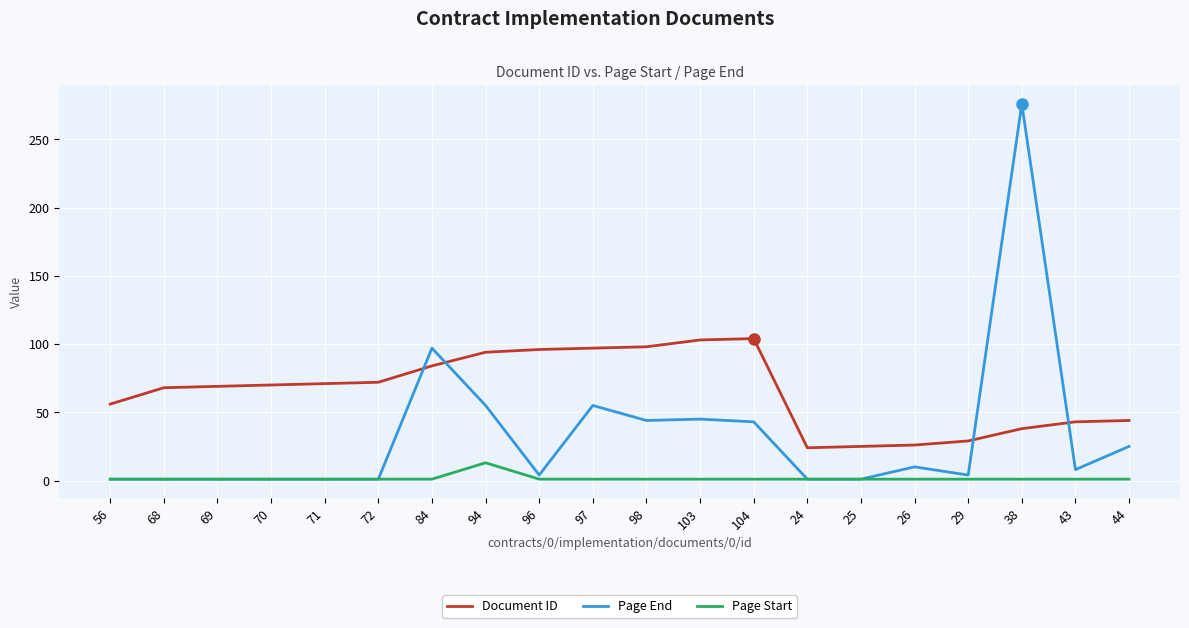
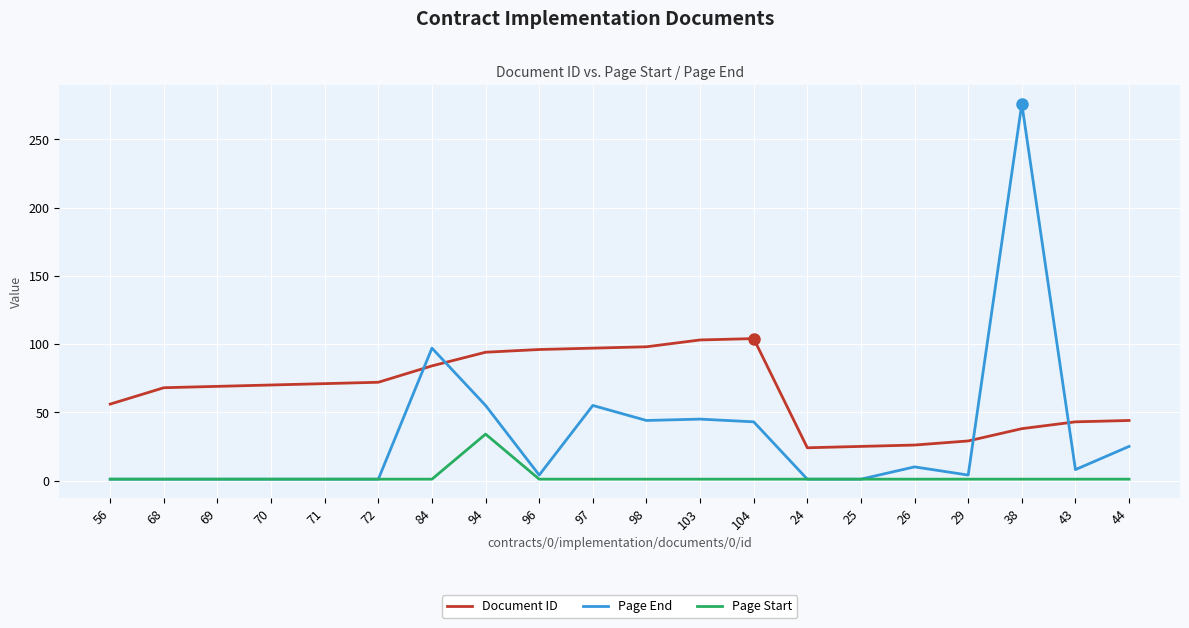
Page Start, 94: 13 -> 34
